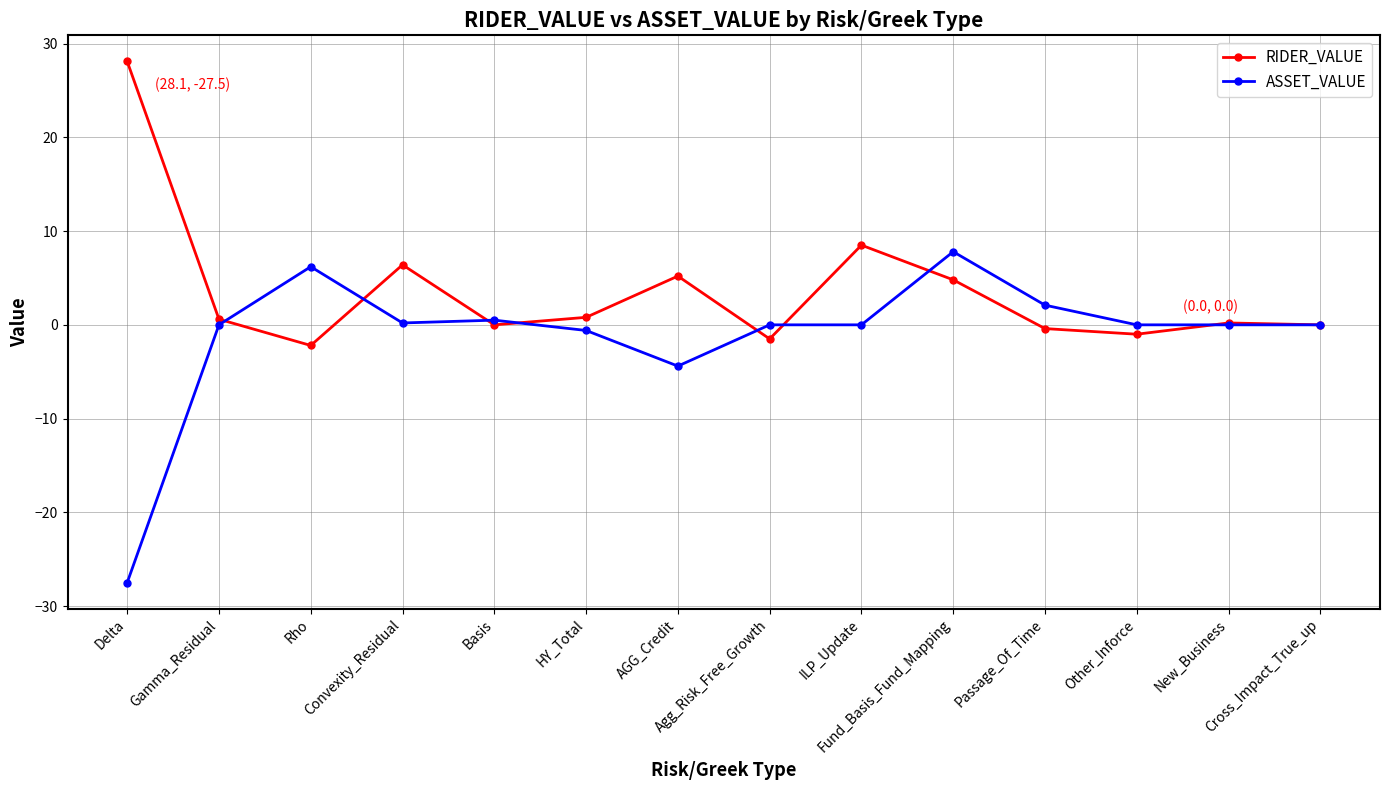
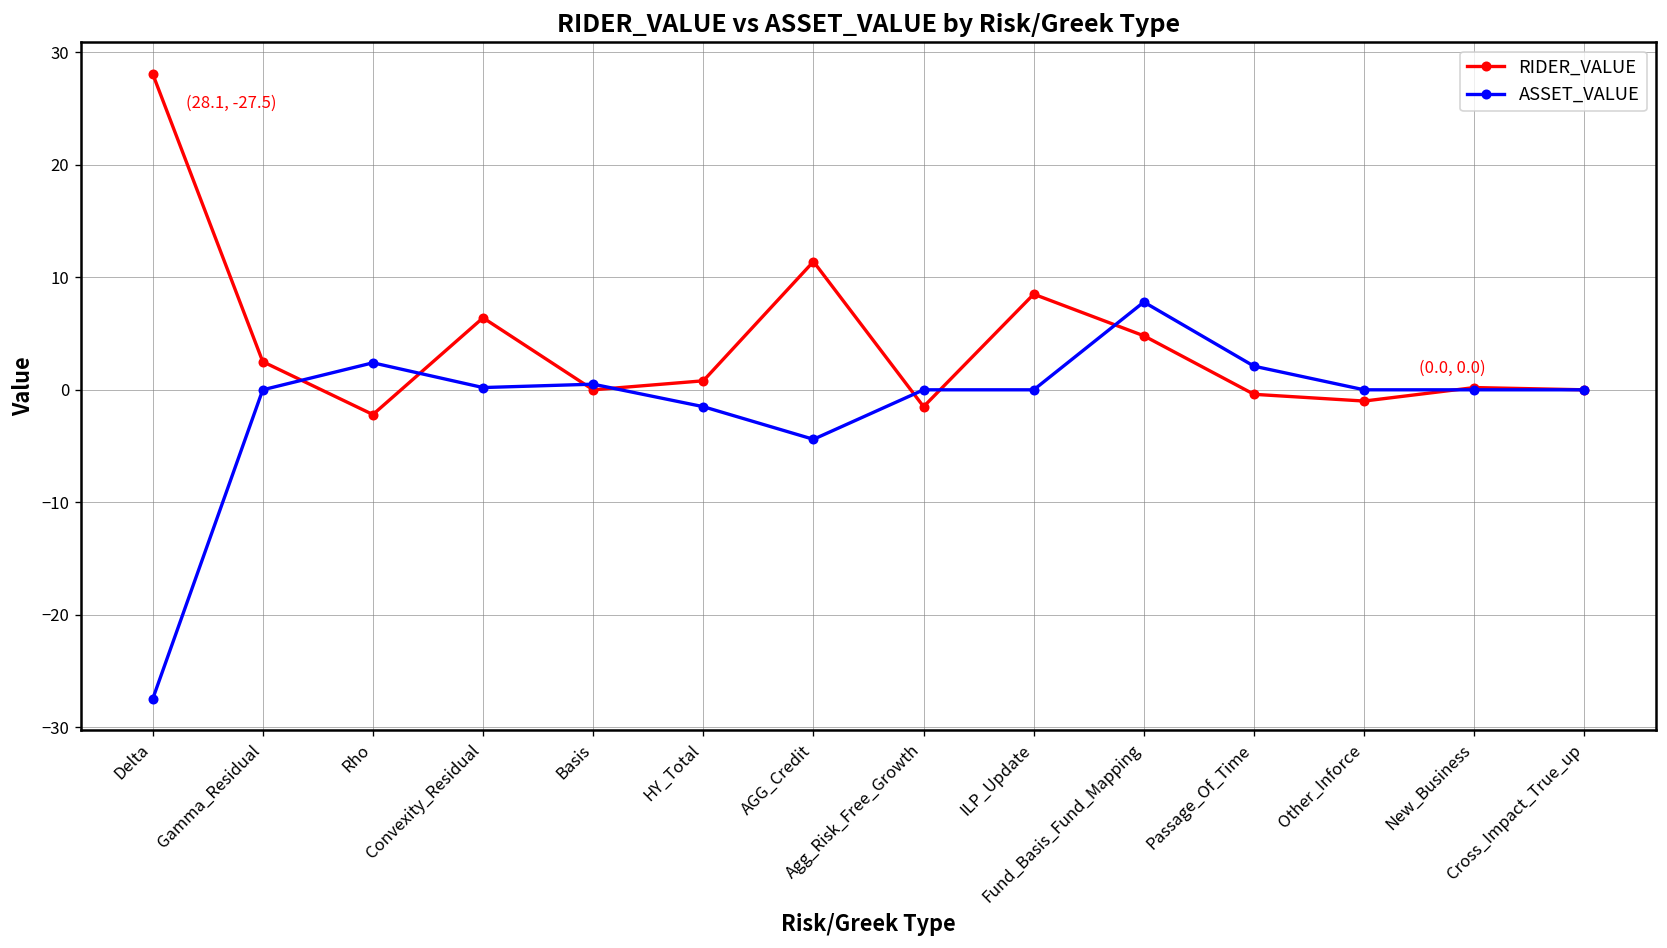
RIDER_VALUE, Gamma_Residual: 1 -> 3
ASSET_VALUE, Rho: 6 -> 2
ASSET_VALUE, HY_Total: -1 -> -2
RIDER_VALUE, AGG_Credit: 5 -> 11
